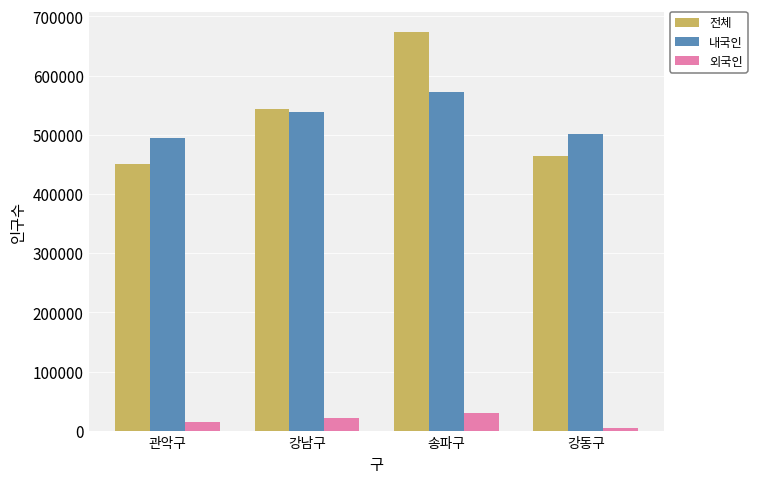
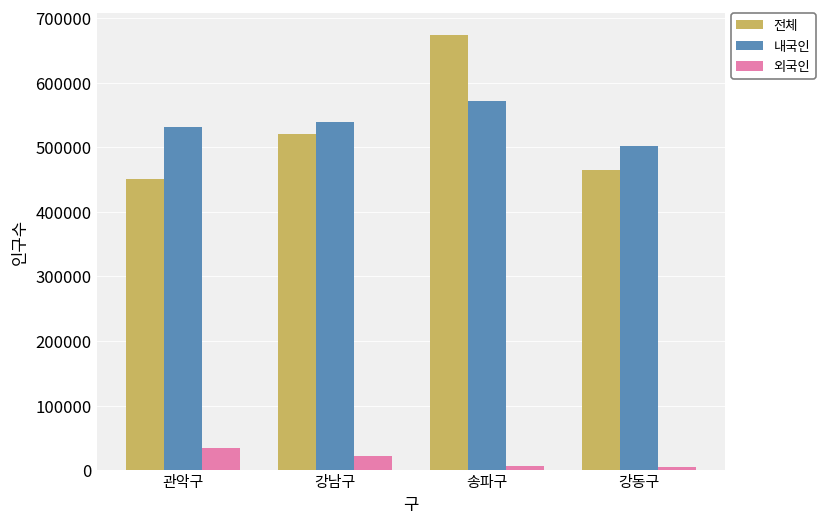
내국인, 관악구: 500000 -> 530000
외국인, 관악구: 10000 -> 30000
전체, 강남구: 540000 -> 520000
외국인, 송파구: 30000 -> 10000
